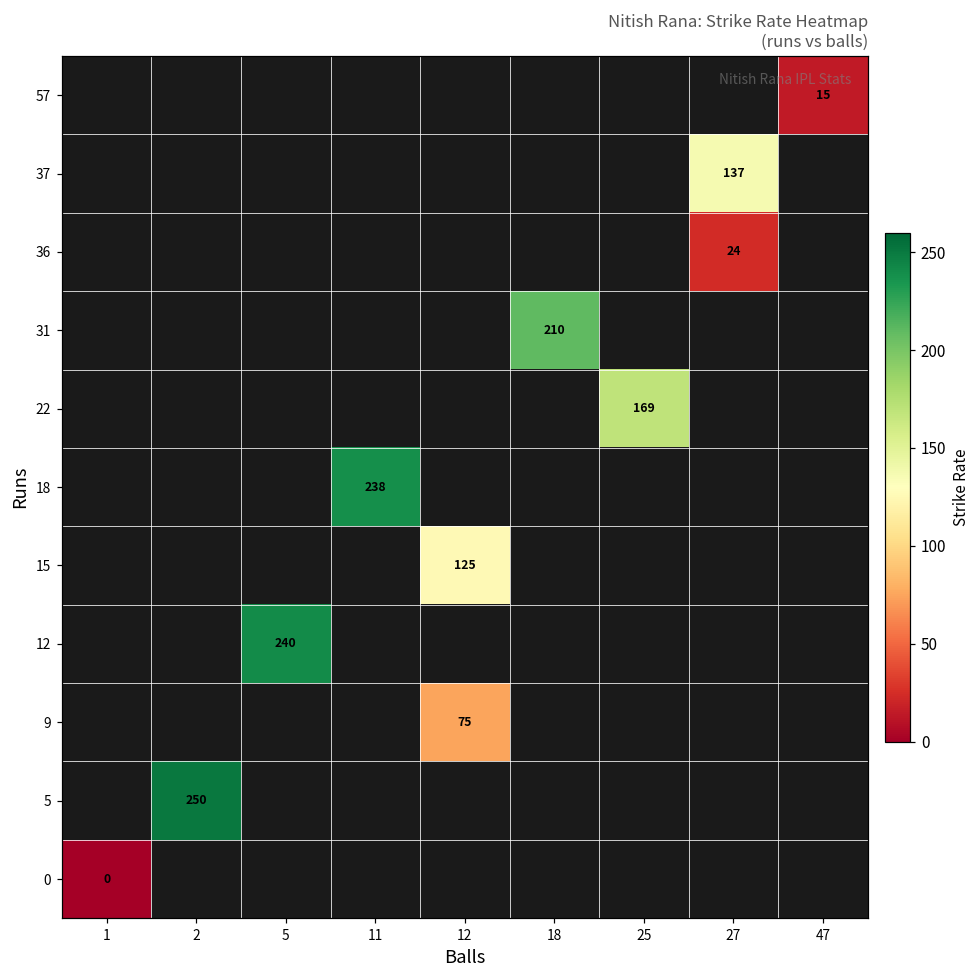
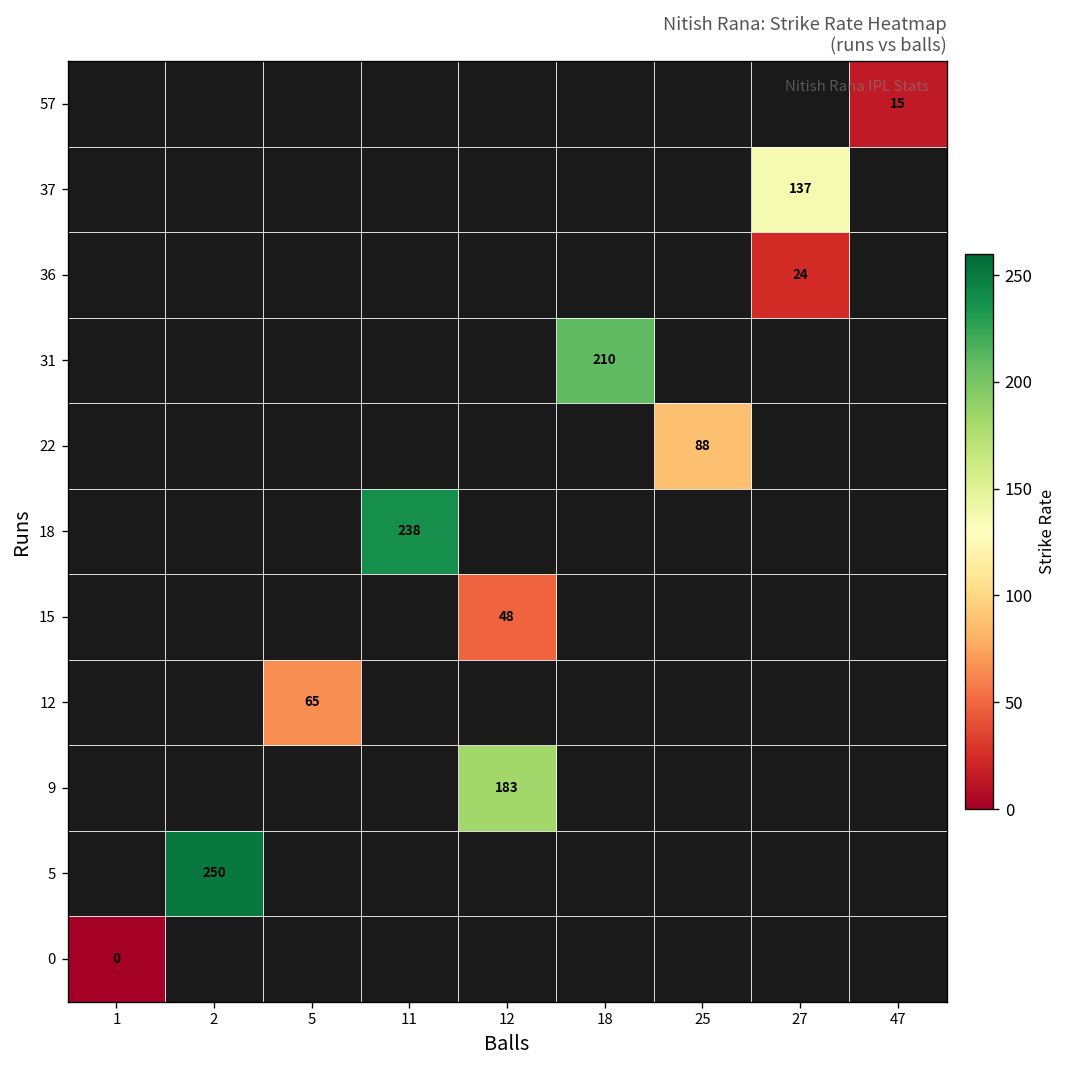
22, 25: 169 -> 88
15, 12: 125 -> 48
12, 5: 240 -> 65
9, 12: 75 -> 183
